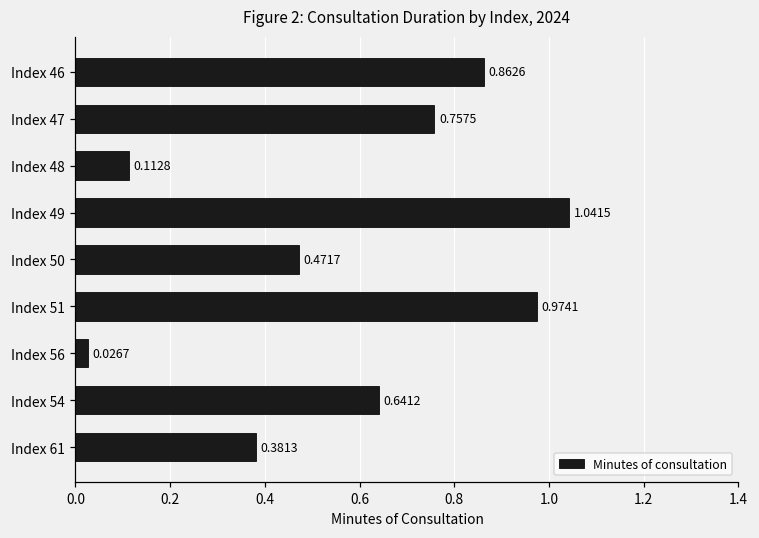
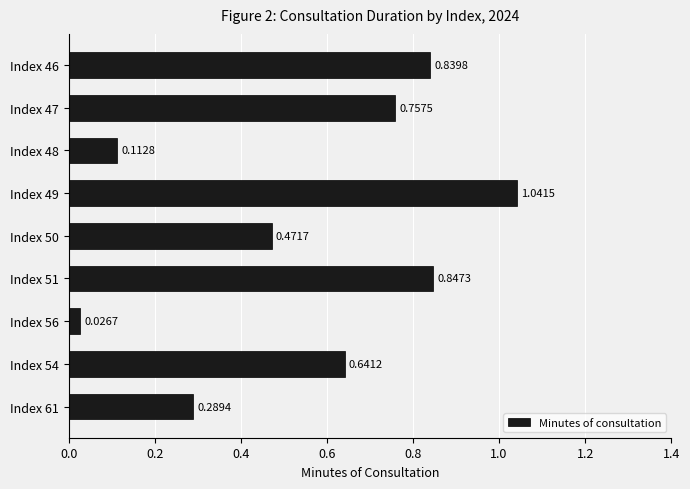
Index 46: 0.8626 -> 0.8398
Index 51: 0.9741 -> 0.8473
Index 61: 0.3813 -> 0.2894
